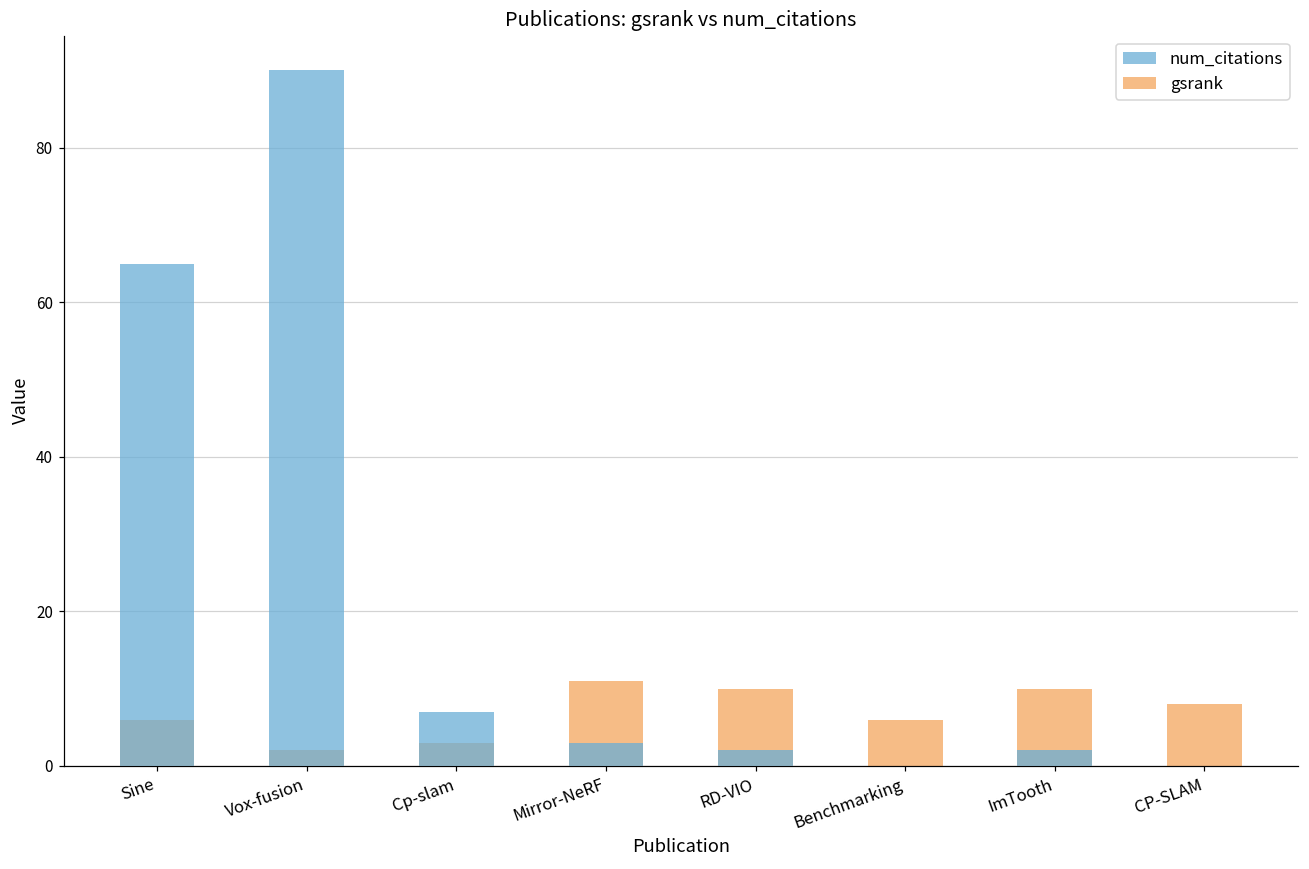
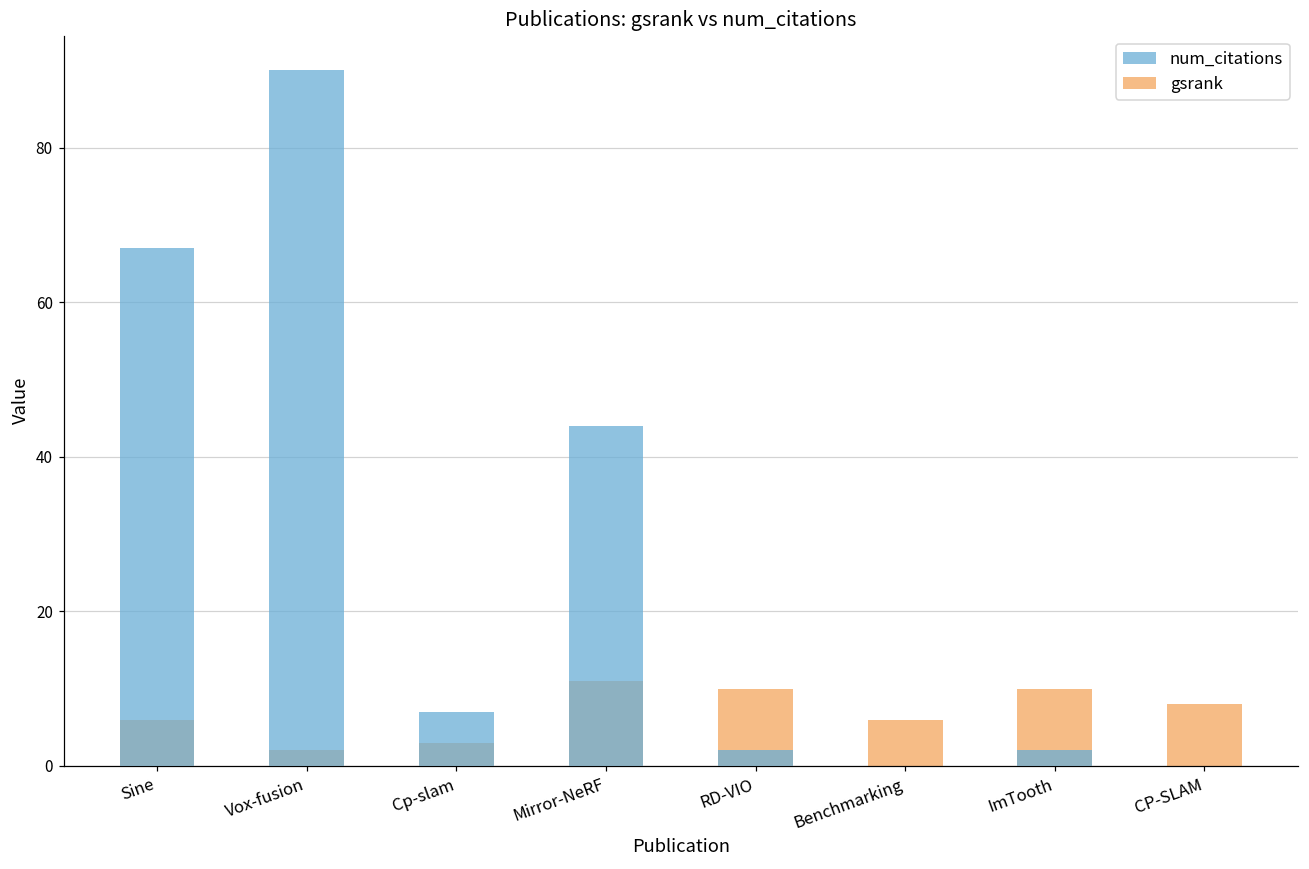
num_citations, Sine: 65 -> 67
num_citations, Mirror-NeRF: 3 -> 44
